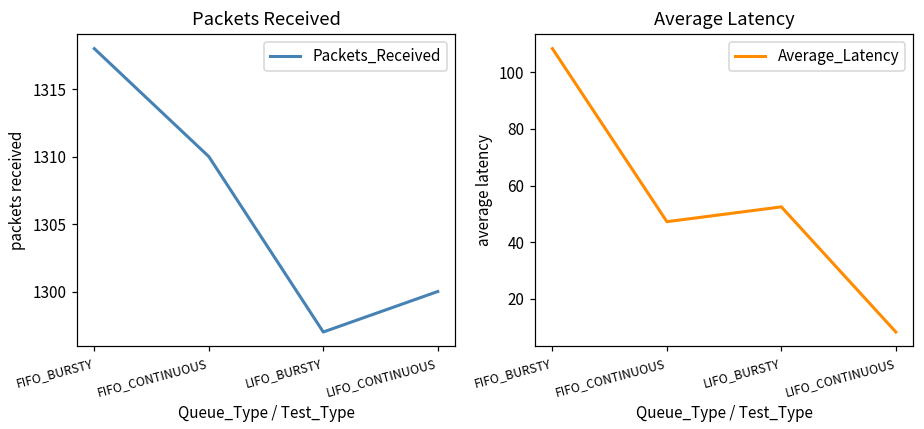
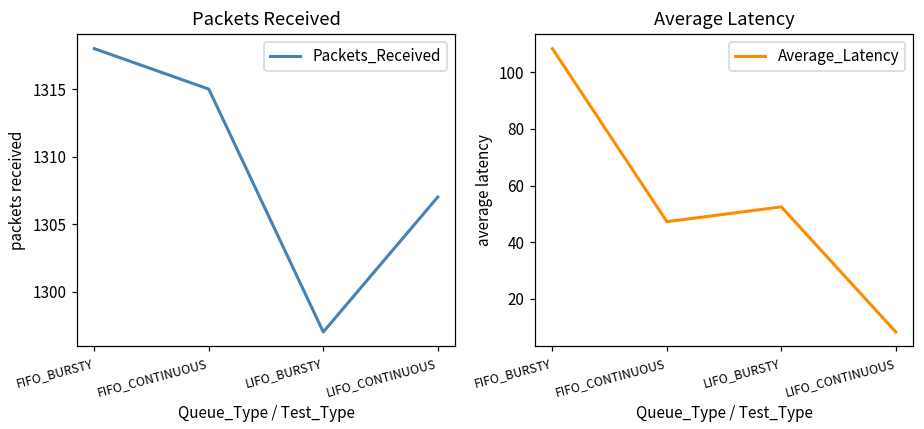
Packets Received, FIFO_CONTINUOUS: 1310 -> 1315
Packets Received, LIFO_CONTINUOUS: 1300 -> 1307
